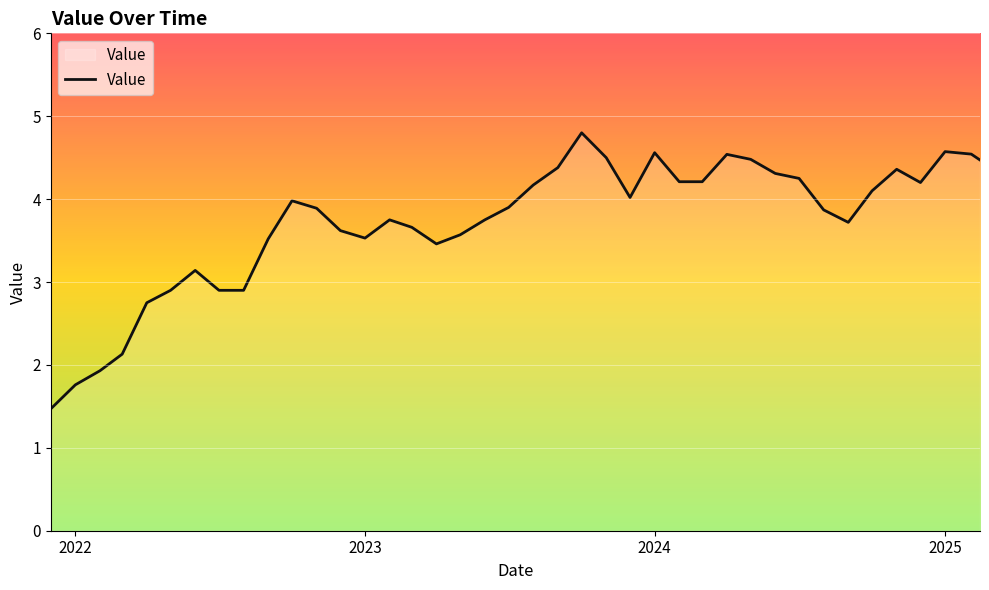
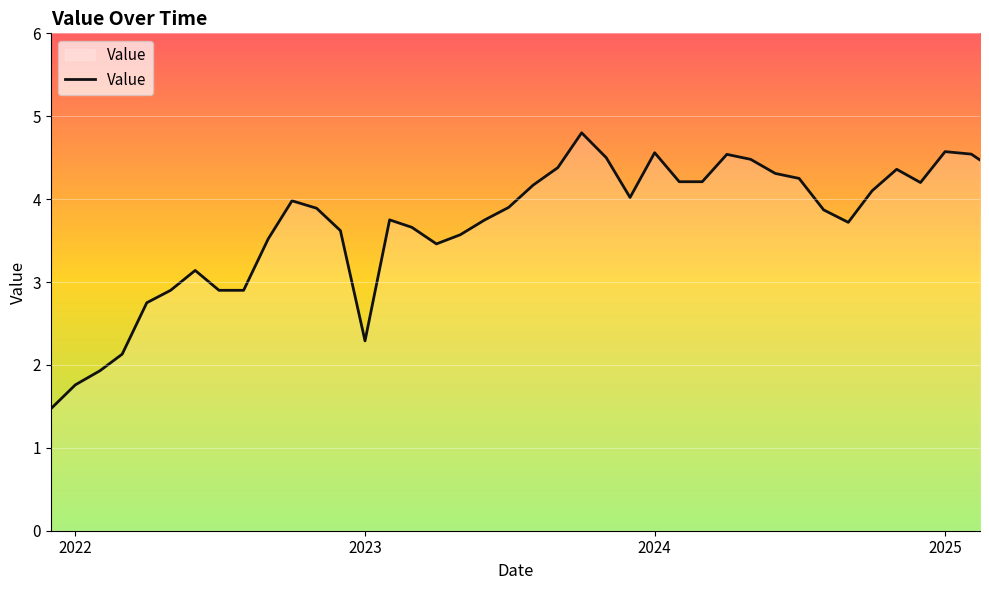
2023: 3.5 -> 2.3
